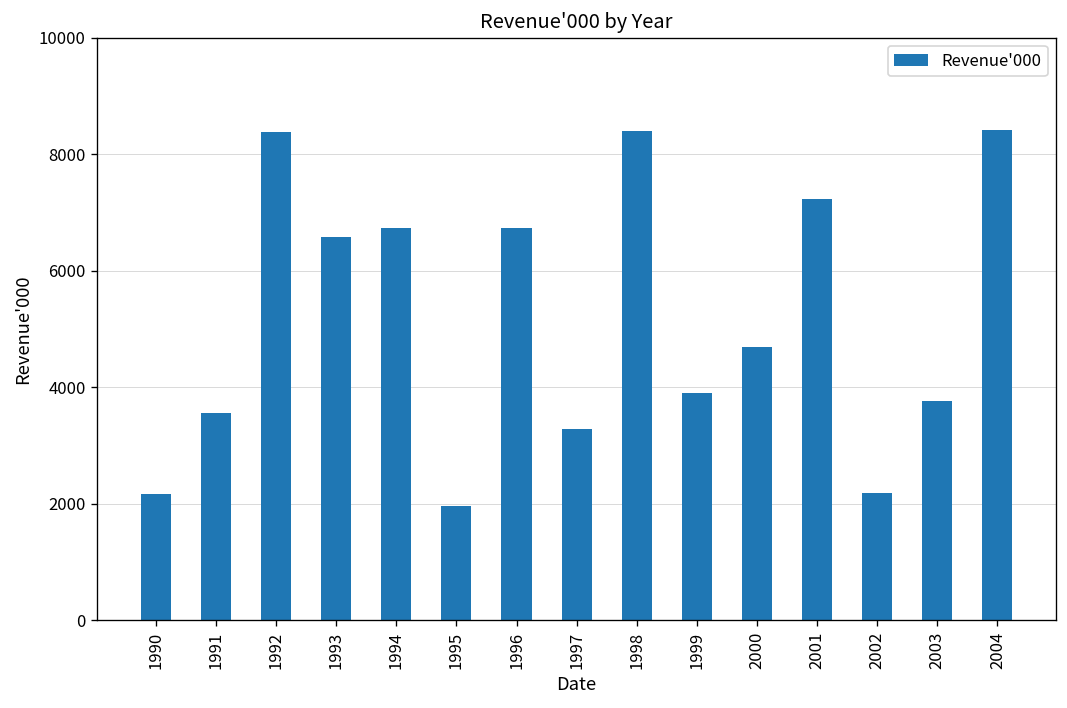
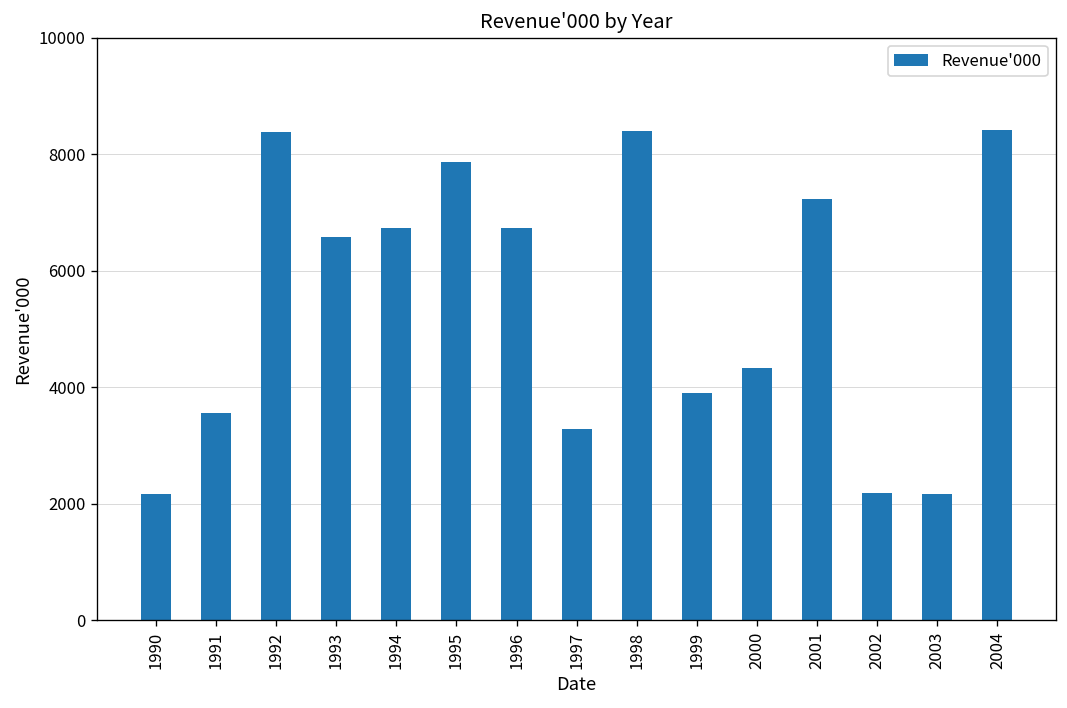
1995: 2000 -> 7900
2000: 4700 -> 4300
2003: 3800 -> 2200
